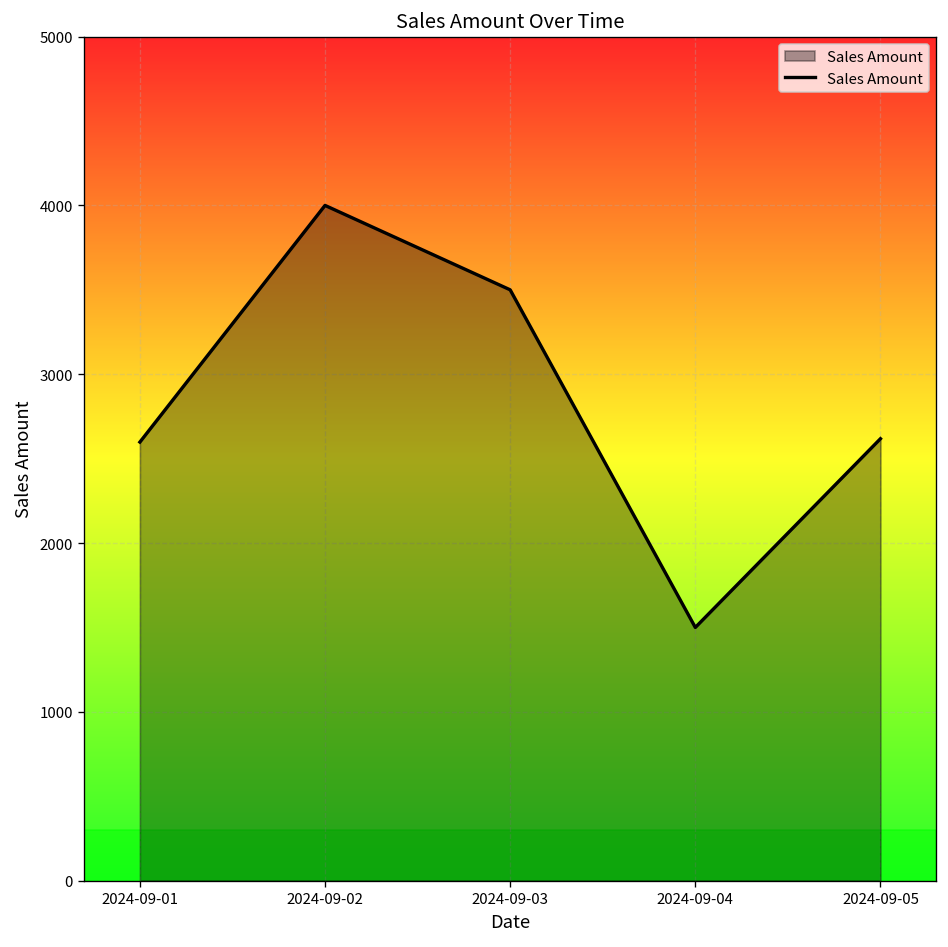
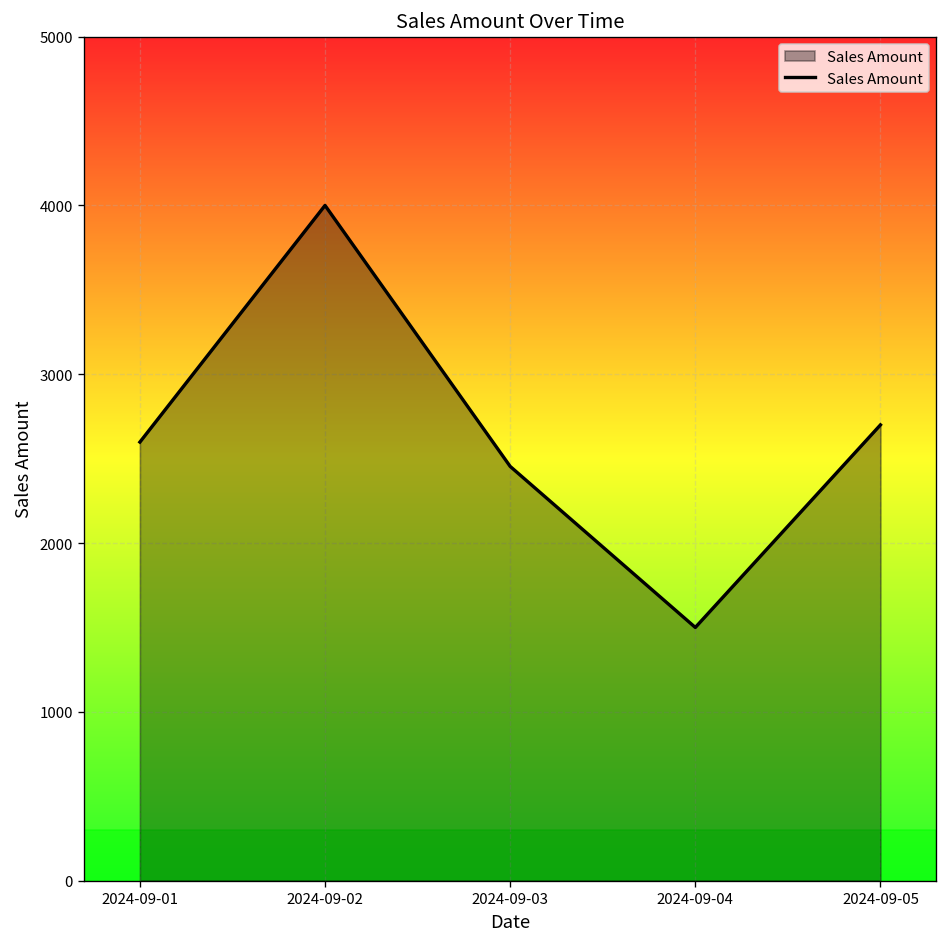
2024-09-03: 3500 -> 2450
2024-09-05: 2620 -> 2700
